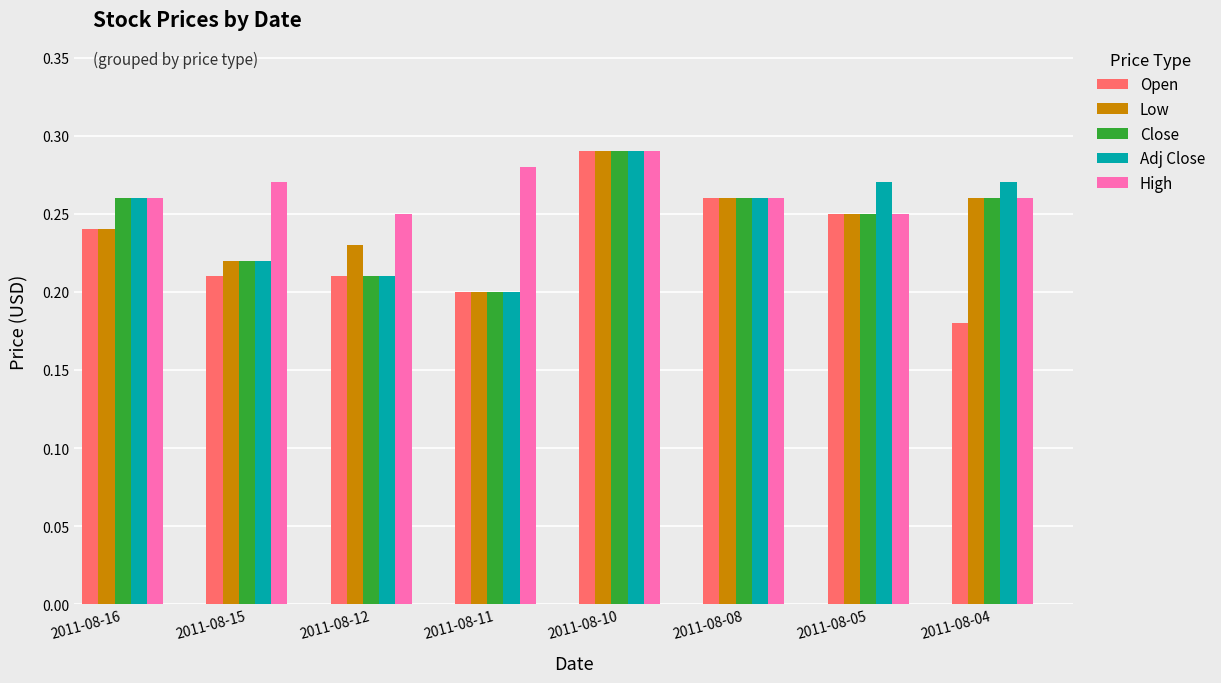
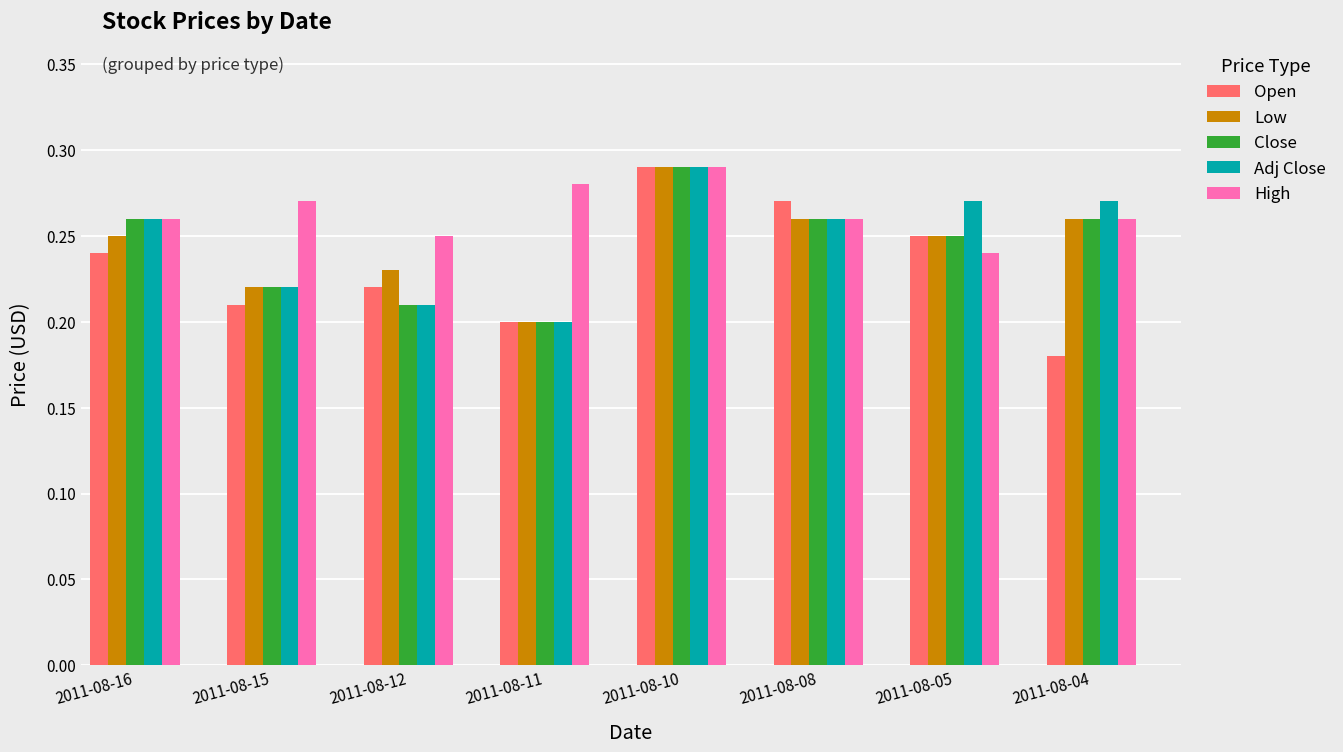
Low, 2011-08-16: 0.24 -> 0.25
Open, 2011-08-12: 0.21 -> 0.22
Open, 2011-08-08: 0.26 -> 0.27
High, 2011-08-05: 0.25 -> 0.24
